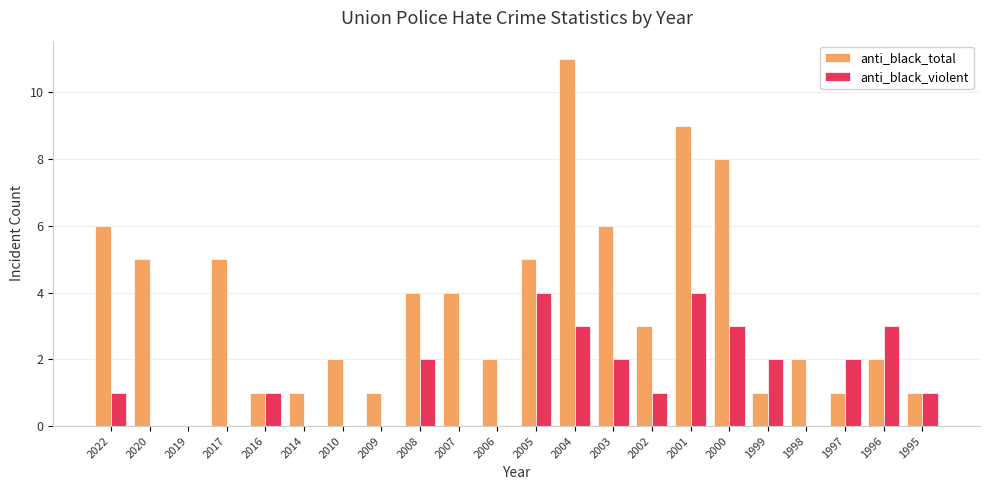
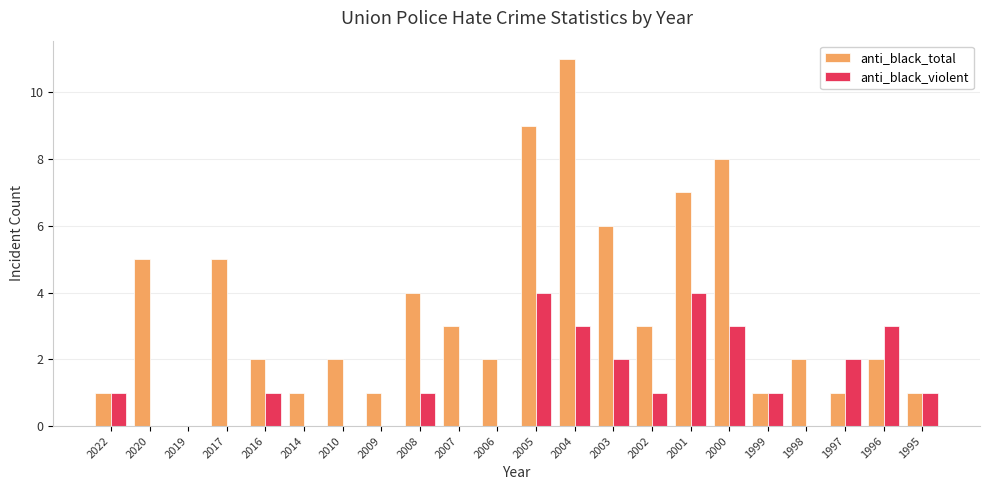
anti_black_total, 2022: 6 -> 1
anti_black_total, 2016: 1 -> 2
anti_black_violent, 2008: 2 -> 1
anti_black_total, 2007: 4 -> 3
anti_black_total, 2005: 5 -> 9
anti_black_total, 2001: 9 -> 7
anti_black_violent, 1999: 2 -> 1
